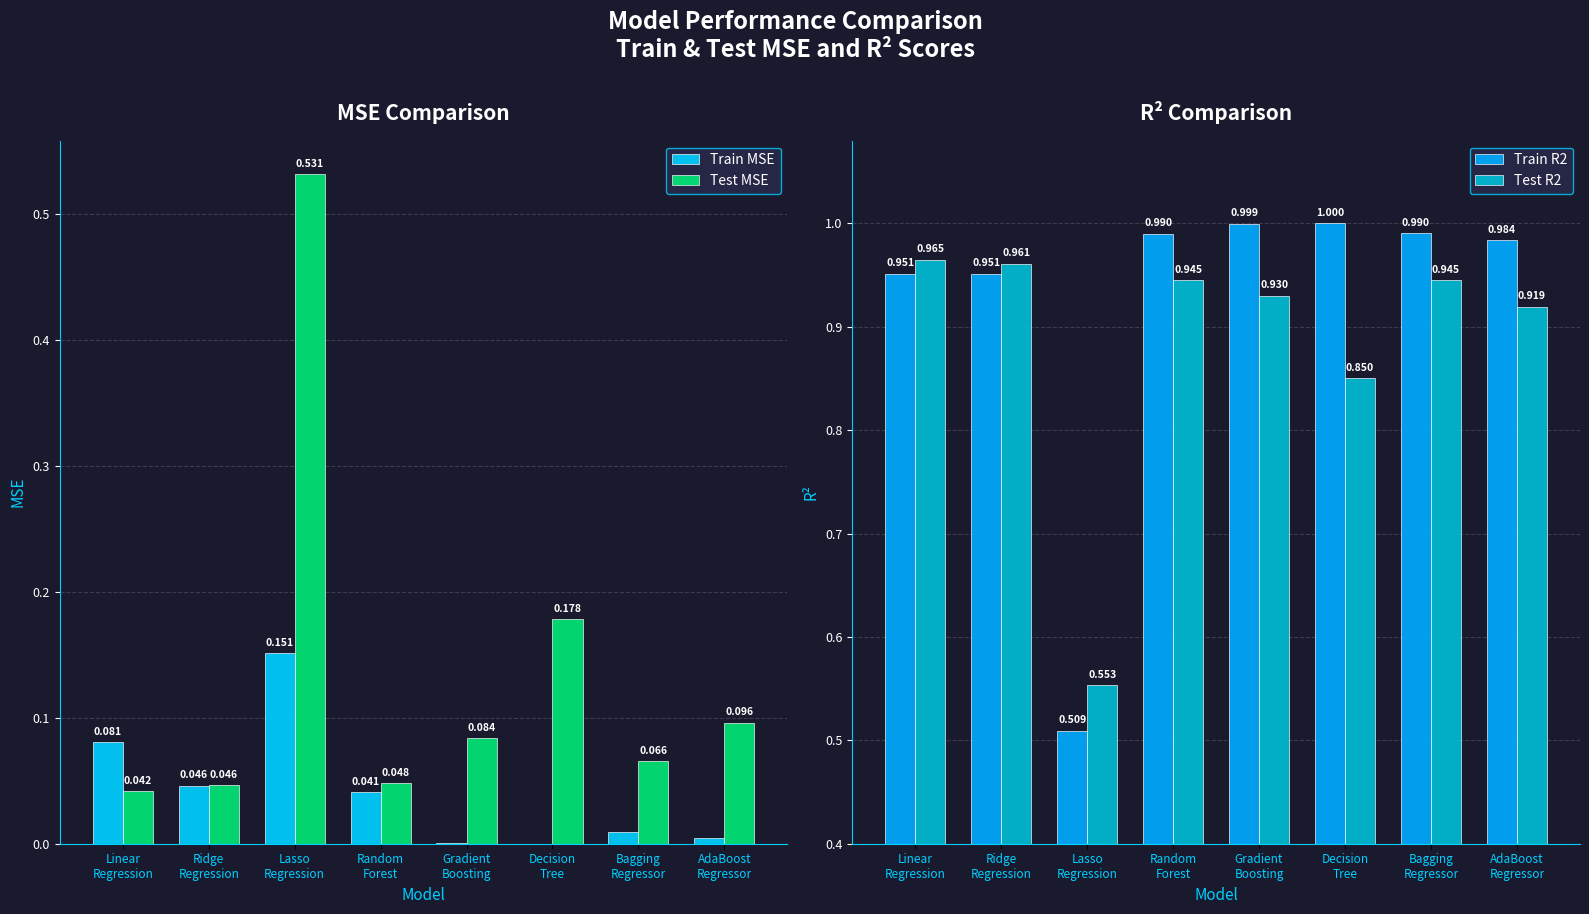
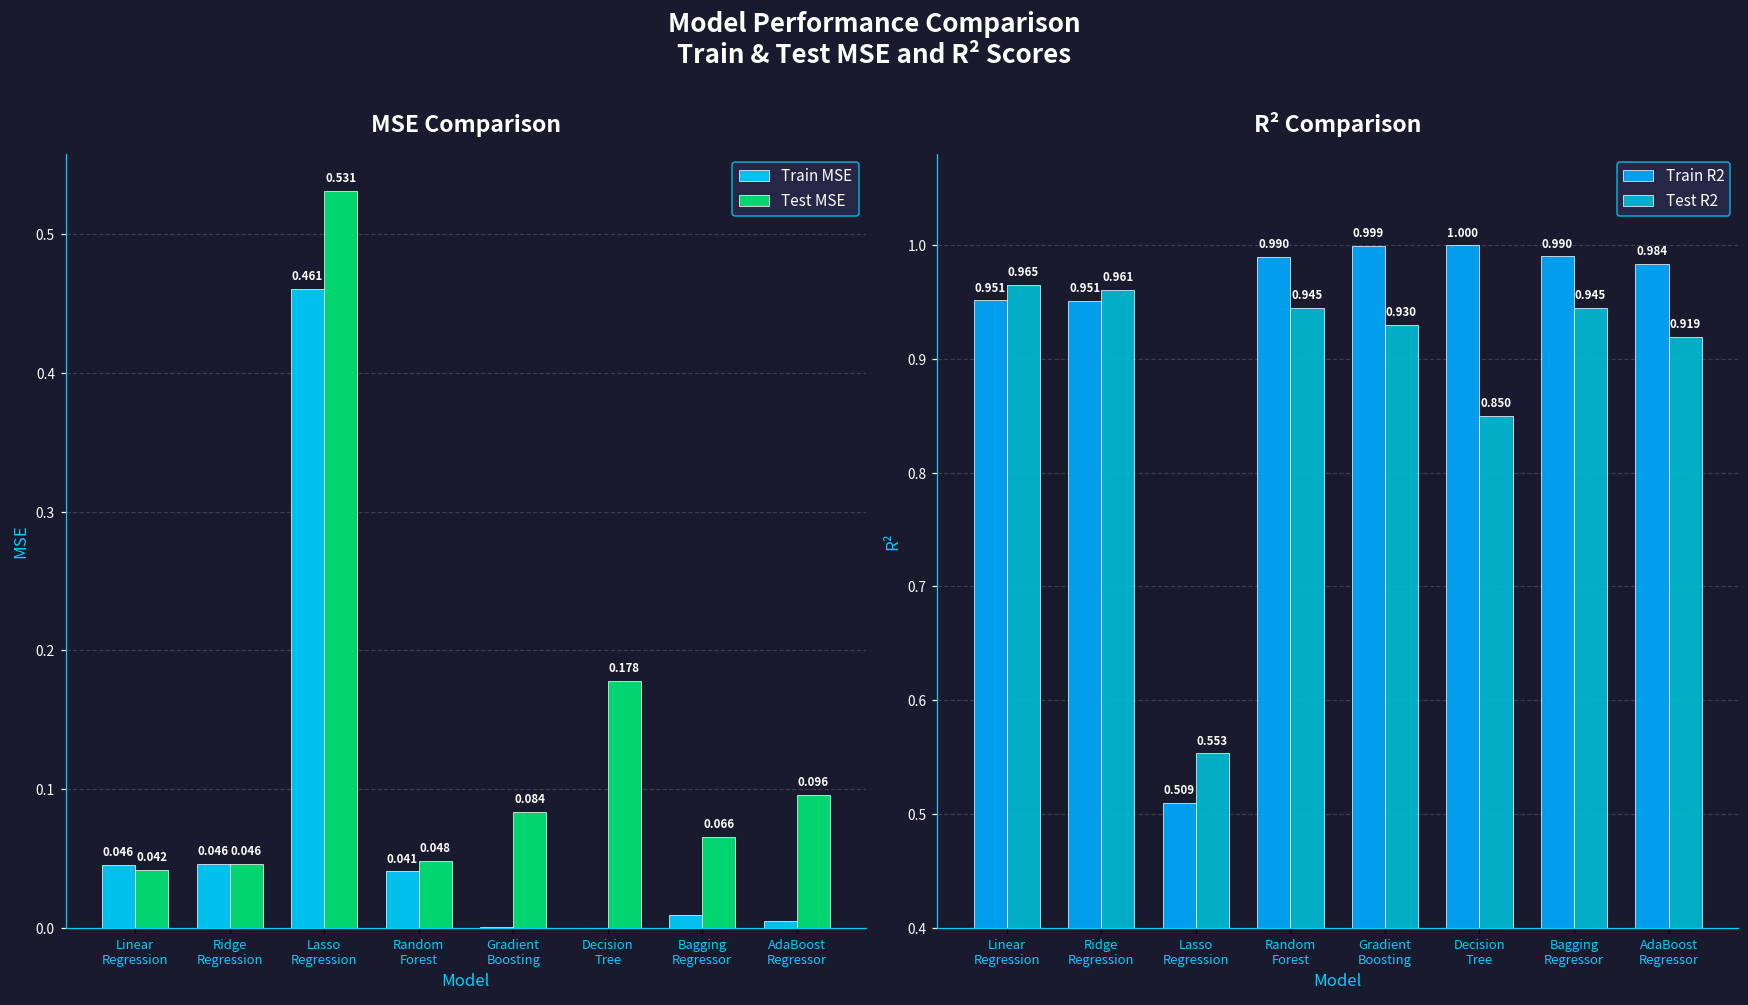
MSE Comparison, Train MSE, Linear Regression: 0.081 -> 0.046
MSE Comparison, Train MSE, Lasso Regression: 0.151 -> 0.461
